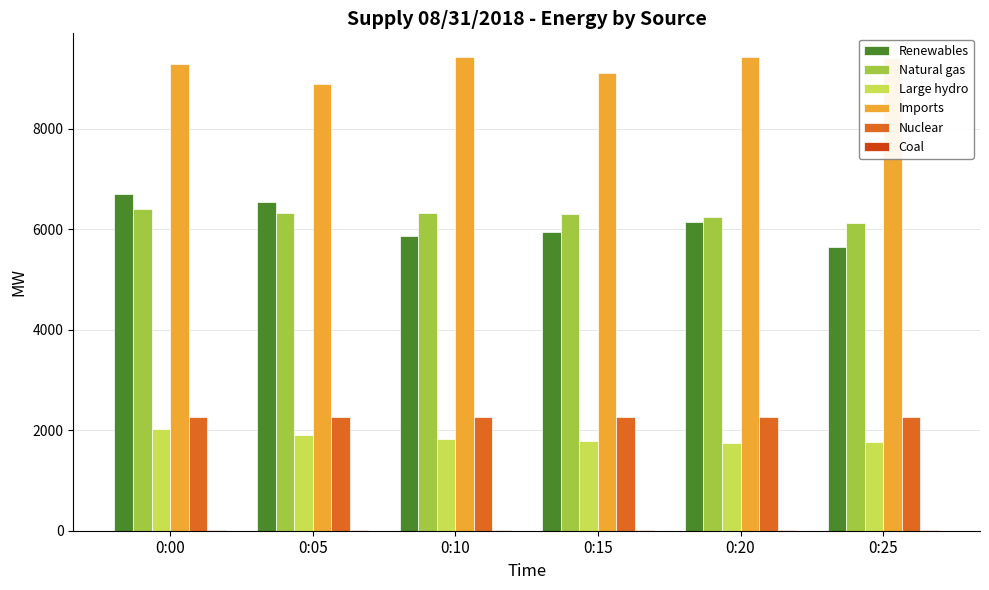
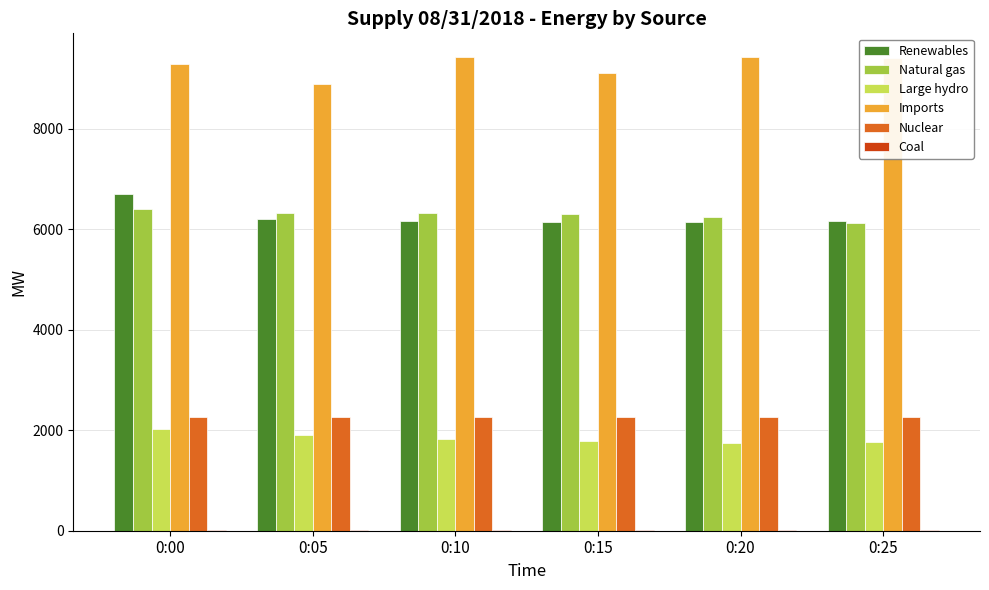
Renewables, 0:05: 6500 -> 6200
Renewables, 0:10: 5900 -> 6200
Renewables, 0:15: 6000 -> 6100
Renewables, 0:25: 5600 -> 6200
